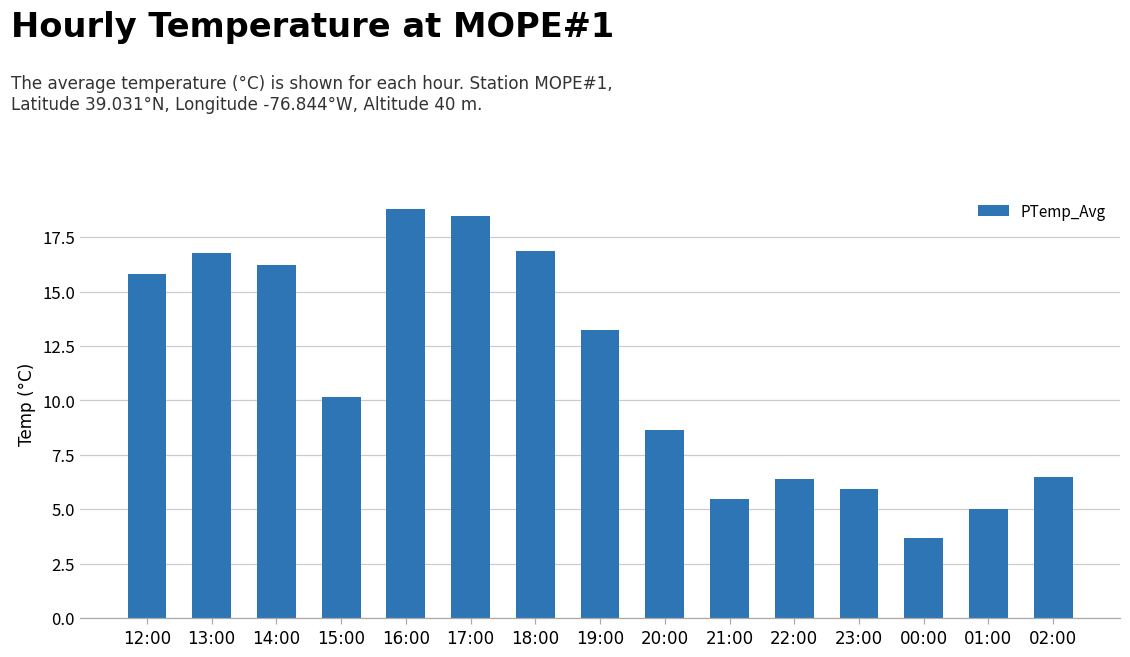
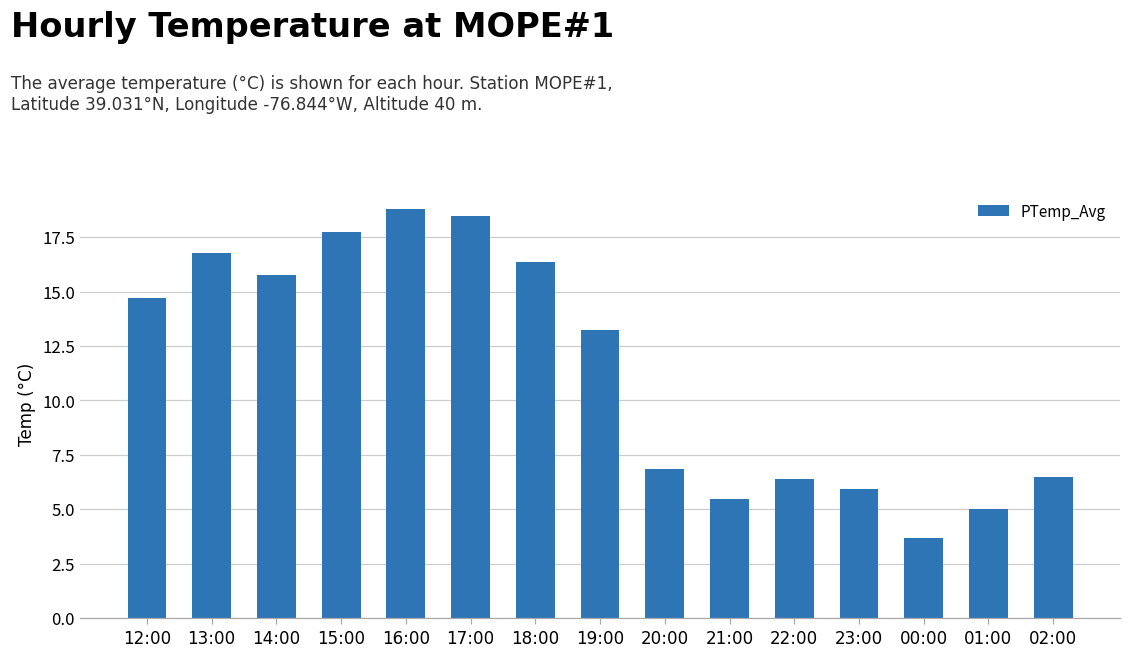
12:00: 15.8 -> 14.7
14:00: 16.2 -> 15.8
15:00: 10.2 -> 17.7
18:00: 16.8 -> 16.4
20:00: 8.7 -> 6.8
